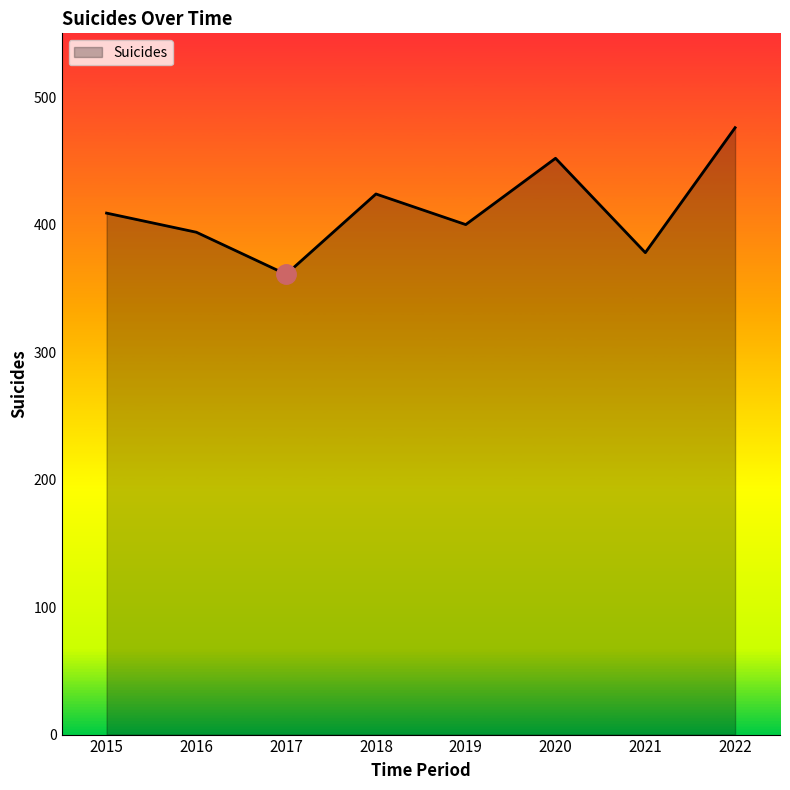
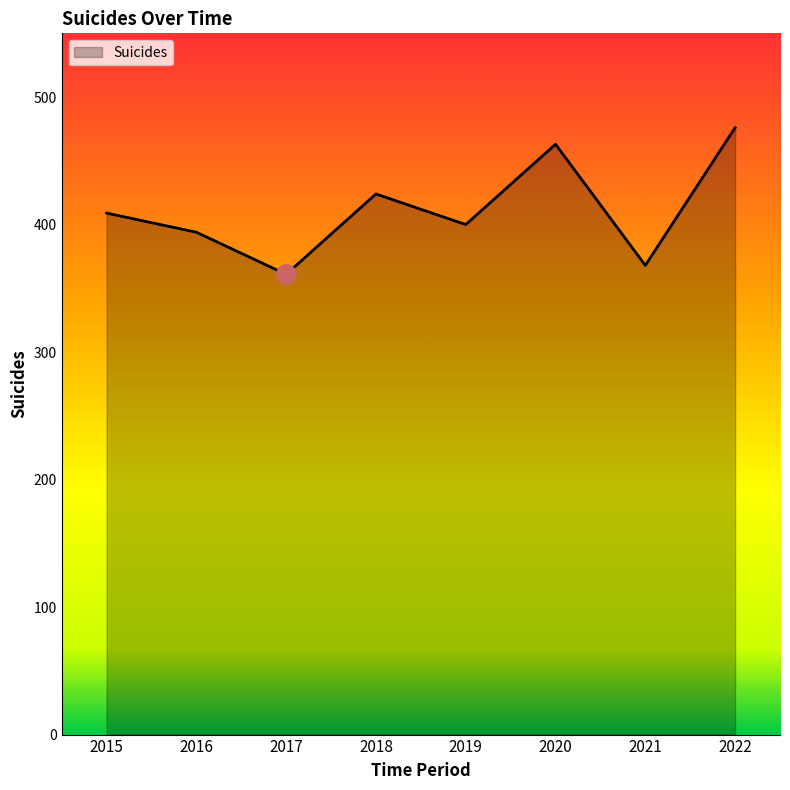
Suicides, 2020: 452 -> 463
Suicides, 2021: 378 -> 368
